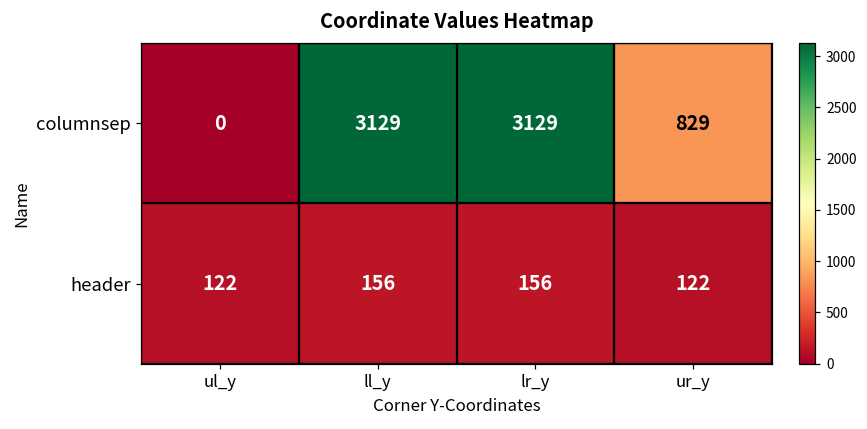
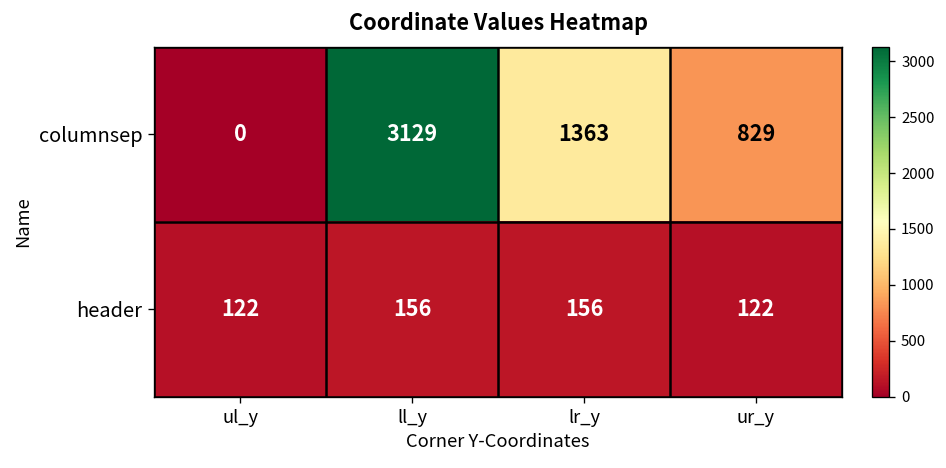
columnsep, lr_y: 3129 -> 1363
